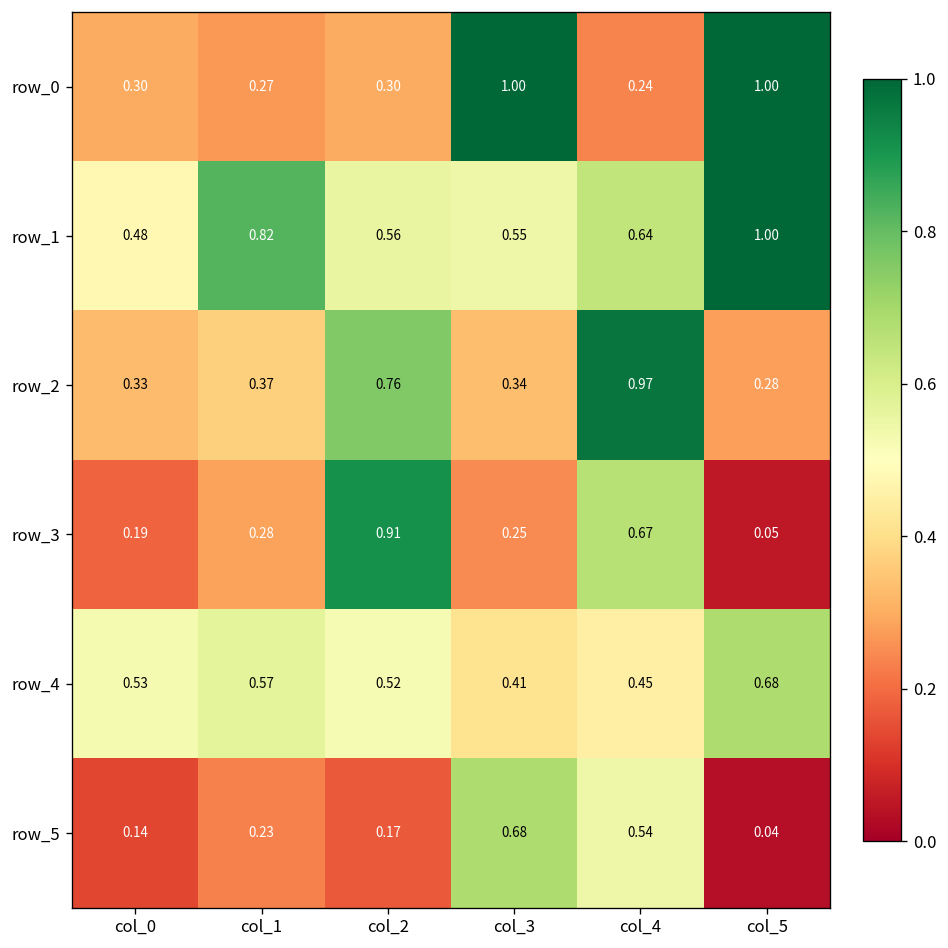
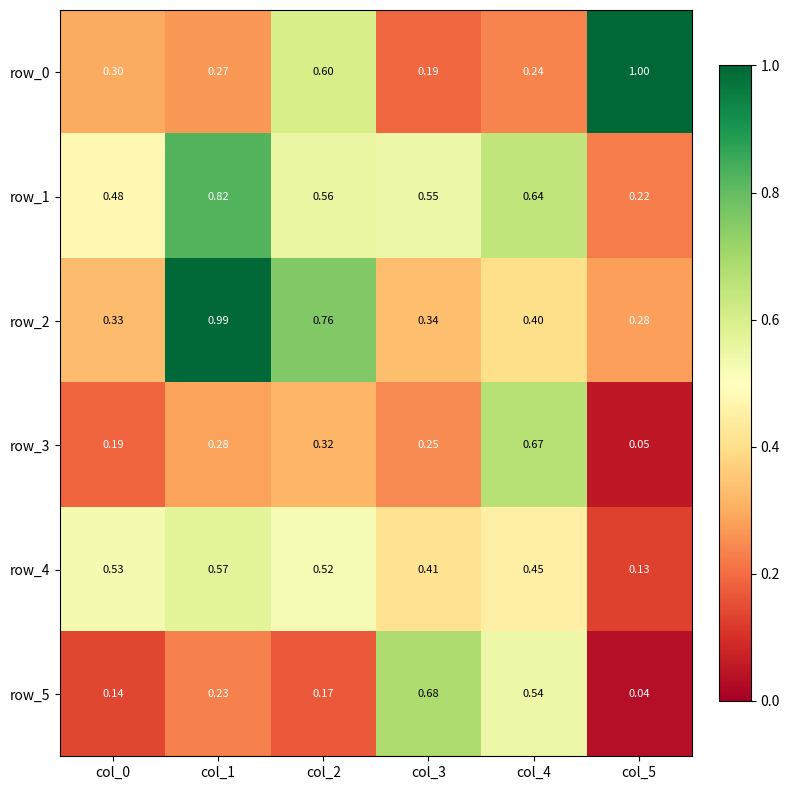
row_0, col_2: 0.30 -> 0.60
row_0, col_3: 1.00 -> 0.19
row_1, col_5: 1.00 -> 0.22
row_2, col_1: 0.37 -> 0.99
row_2, col_4: 0.97 -> 0.40
row_3, col_2: 0.91 -> 0.32
row_4, col_5: 0.68 -> 0.13
